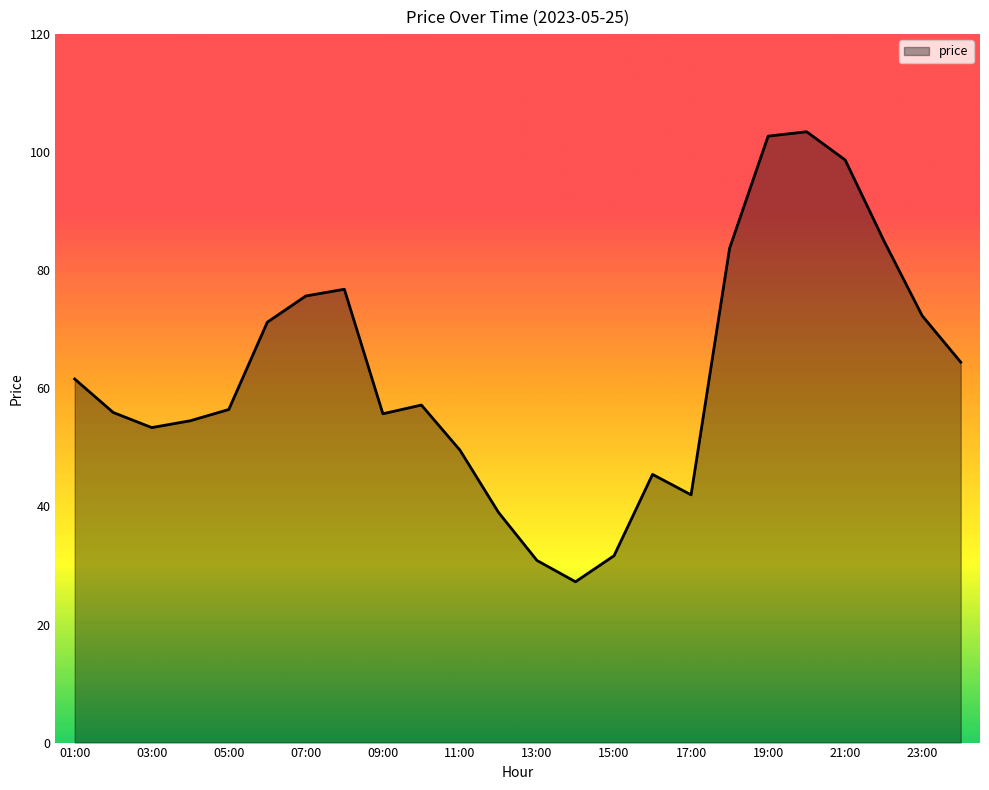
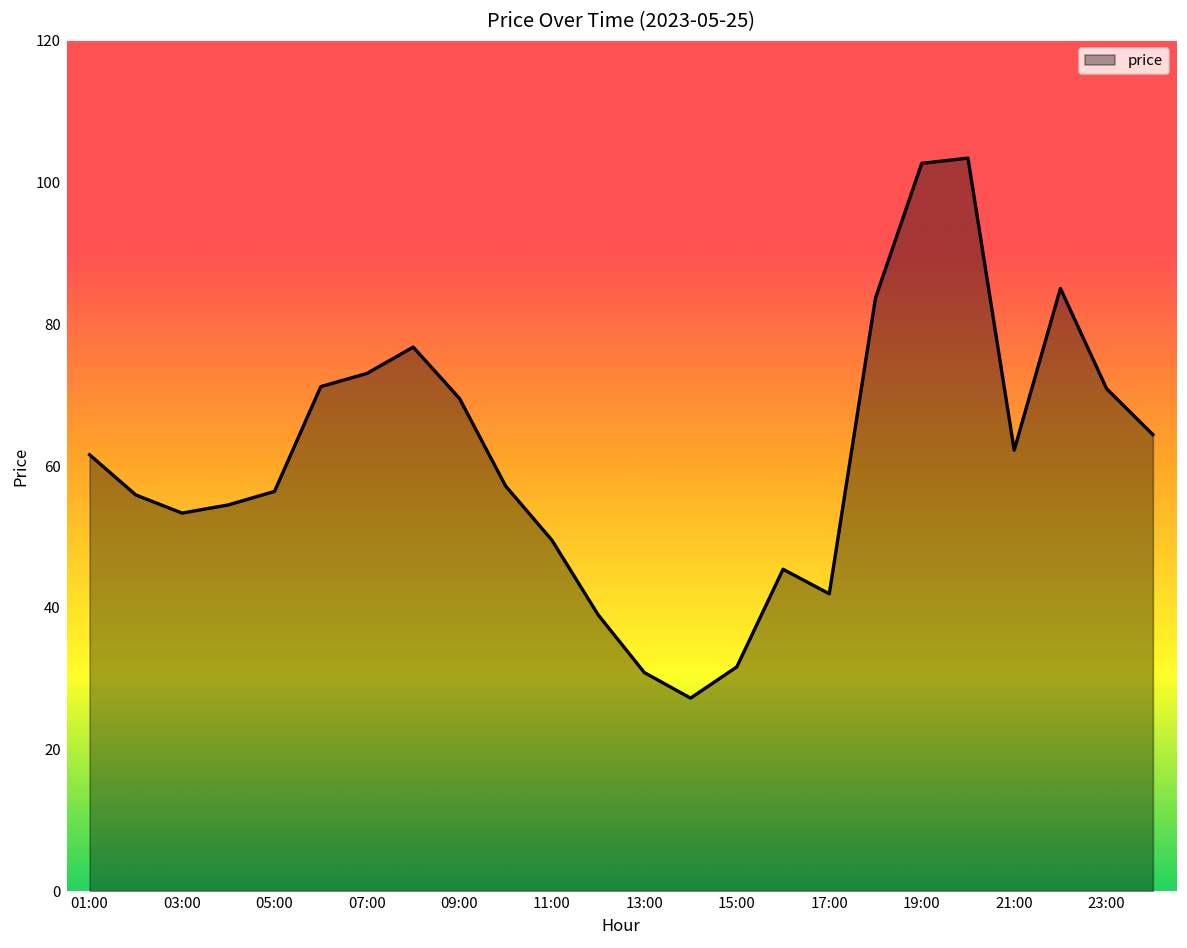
07:00: 76 -> 73
09:00: 56 -> 70
21:00: 99 -> 62
23:00: 72 -> 71
